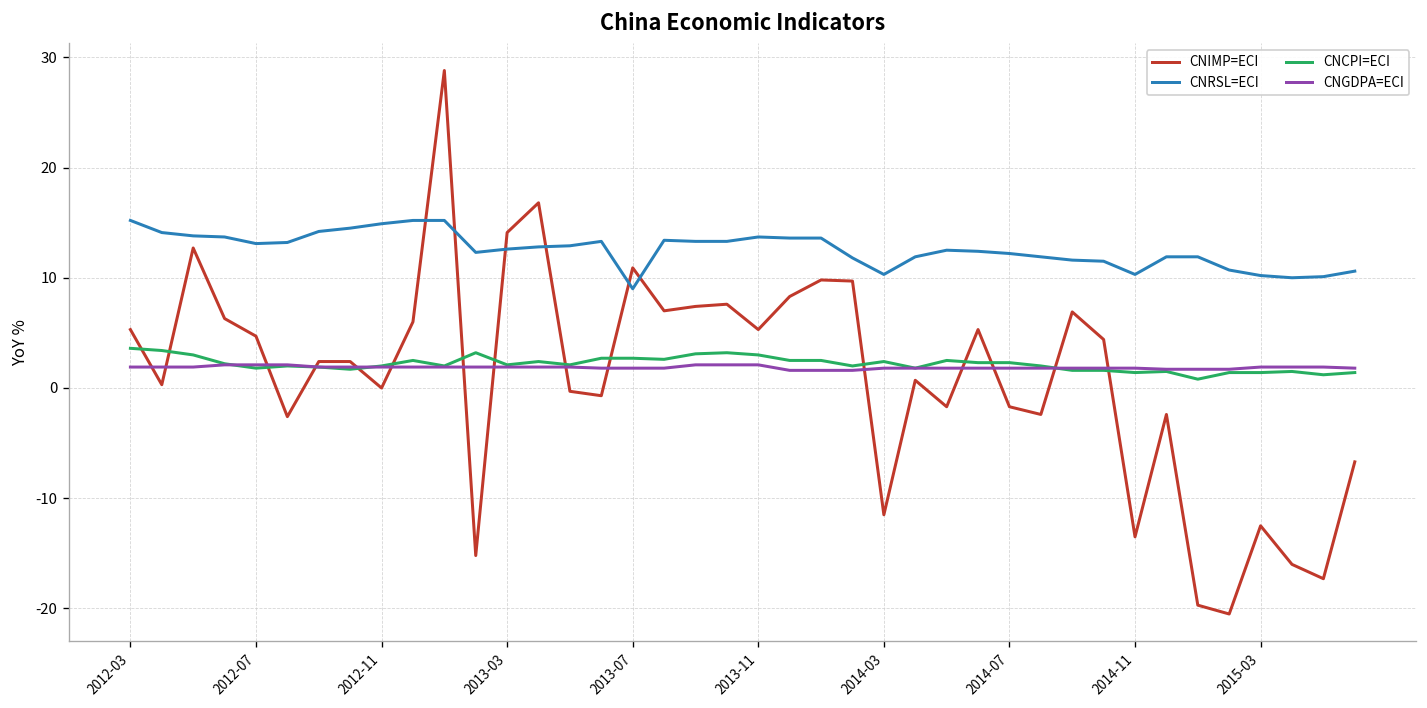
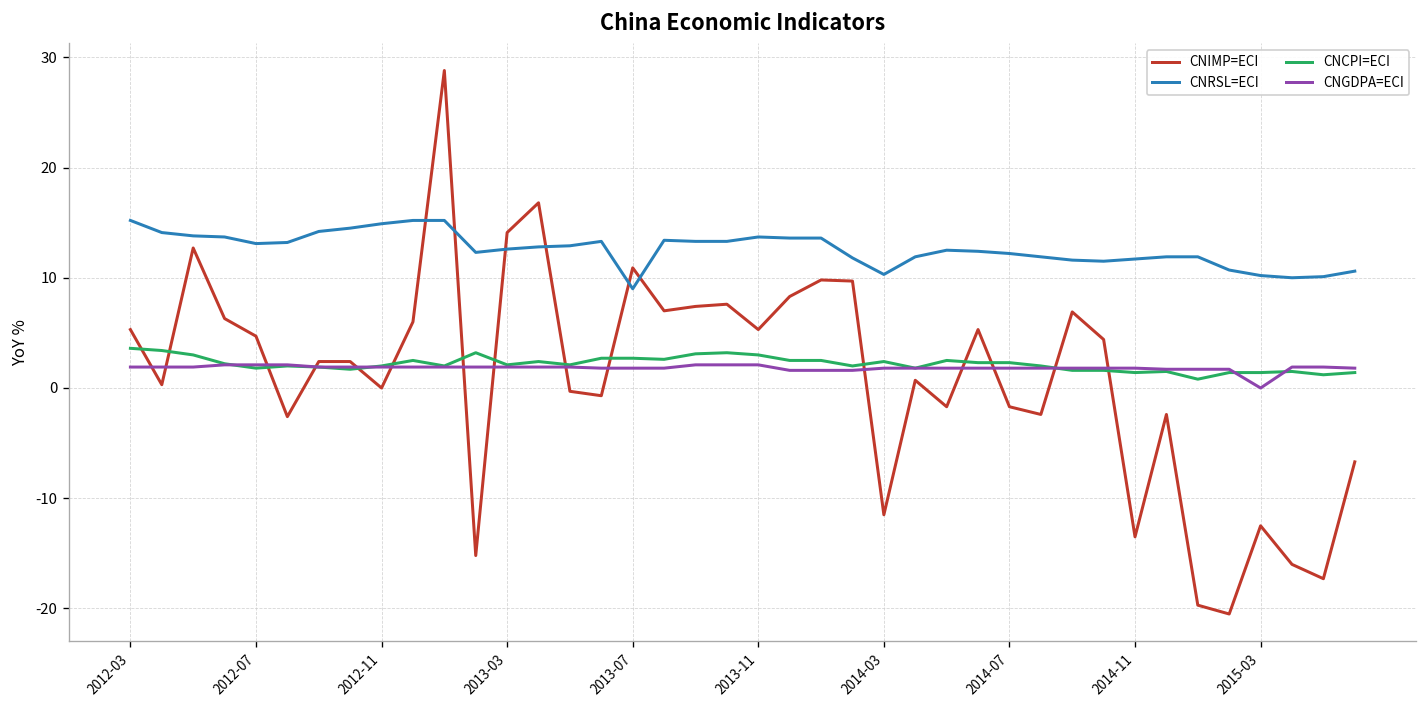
CNRSL=ECI, 2014-11: 10 -> 12
CNGDPA=ECI, 2015-03: 2 -> 0
